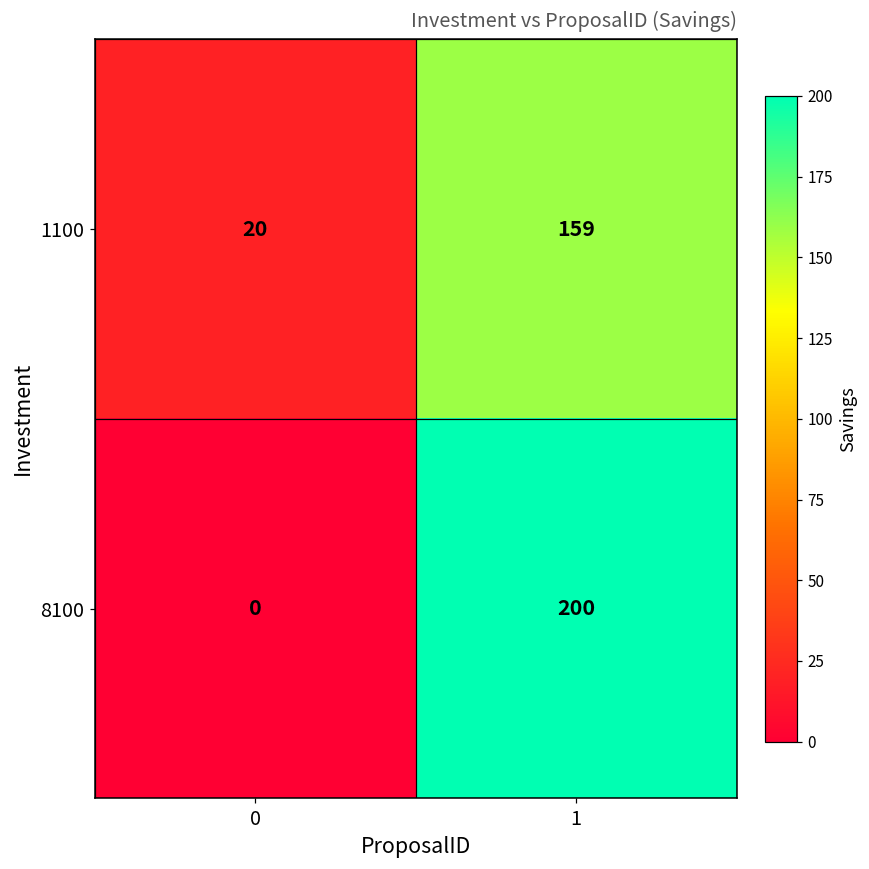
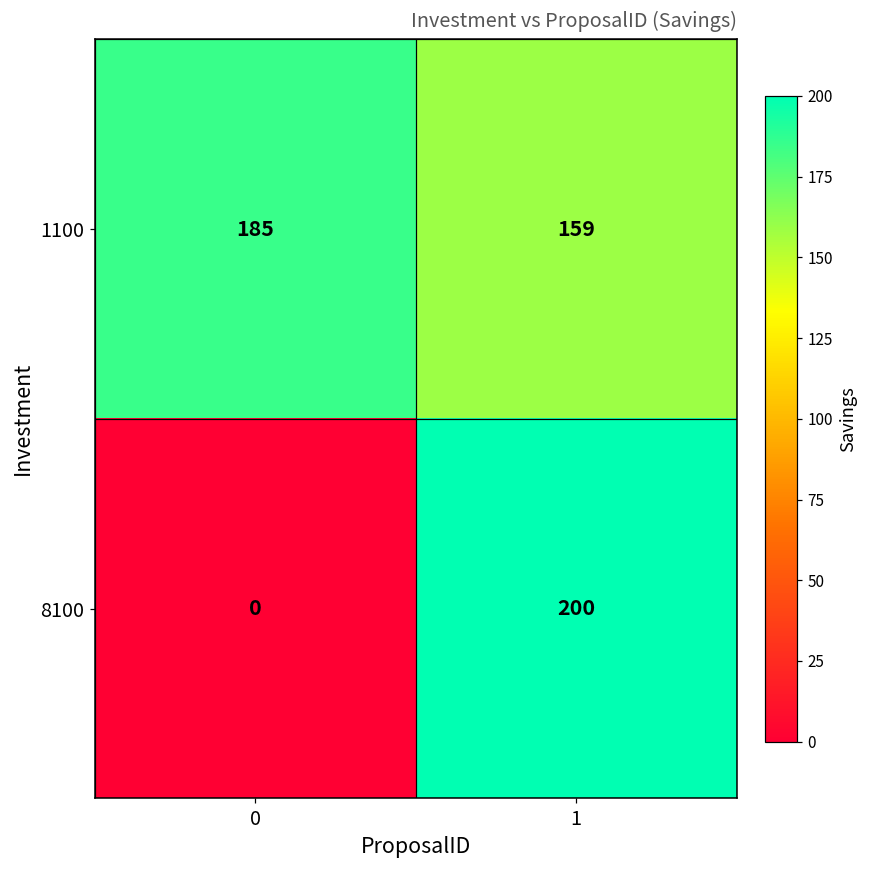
1100, 0: 20 -> 185
